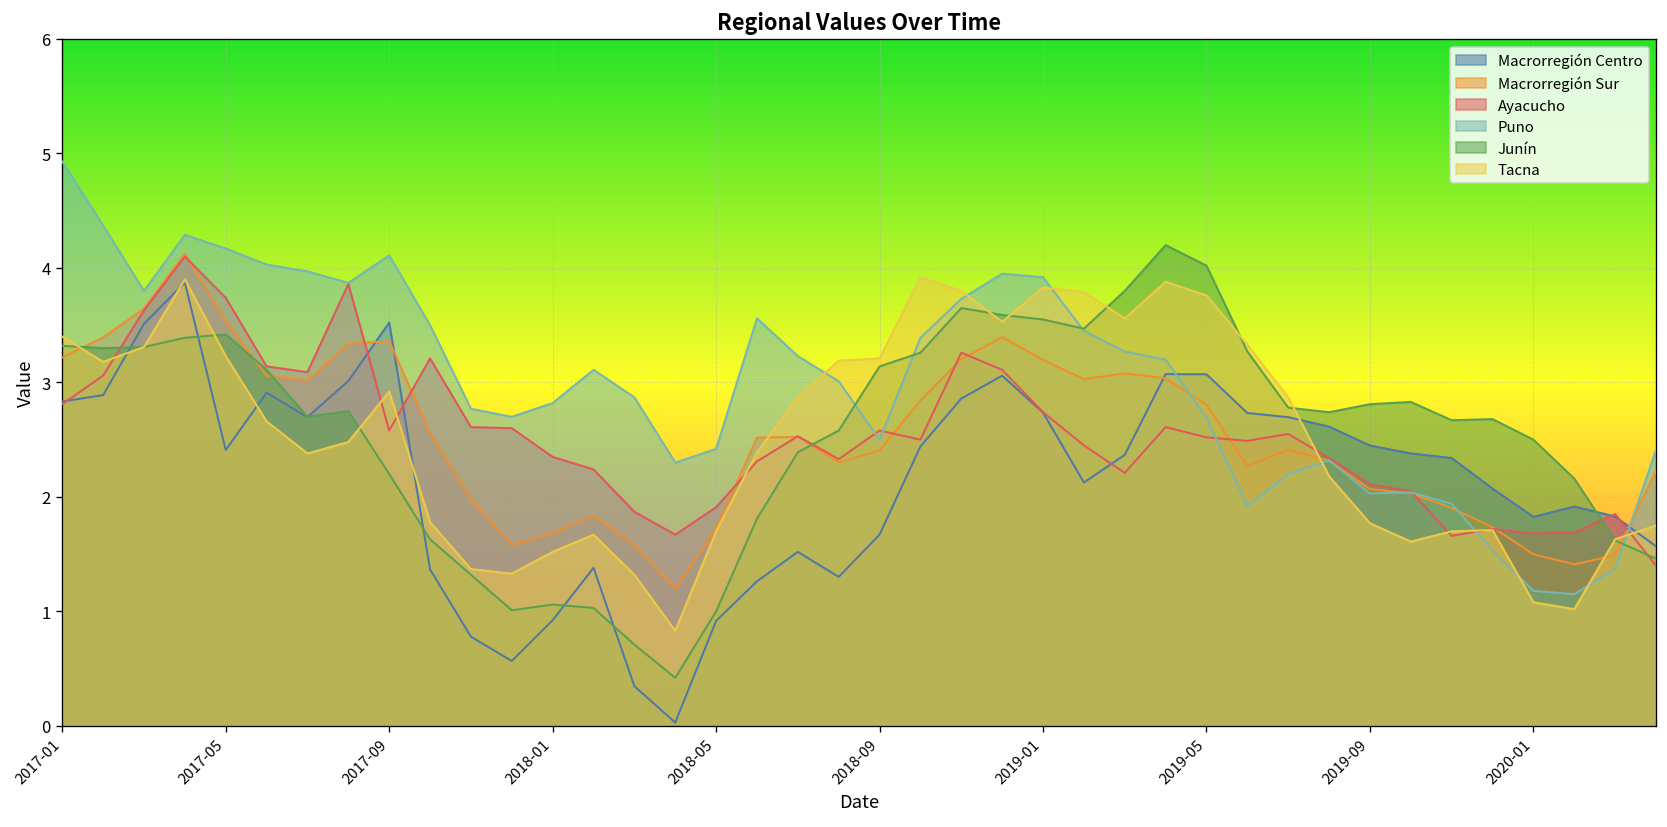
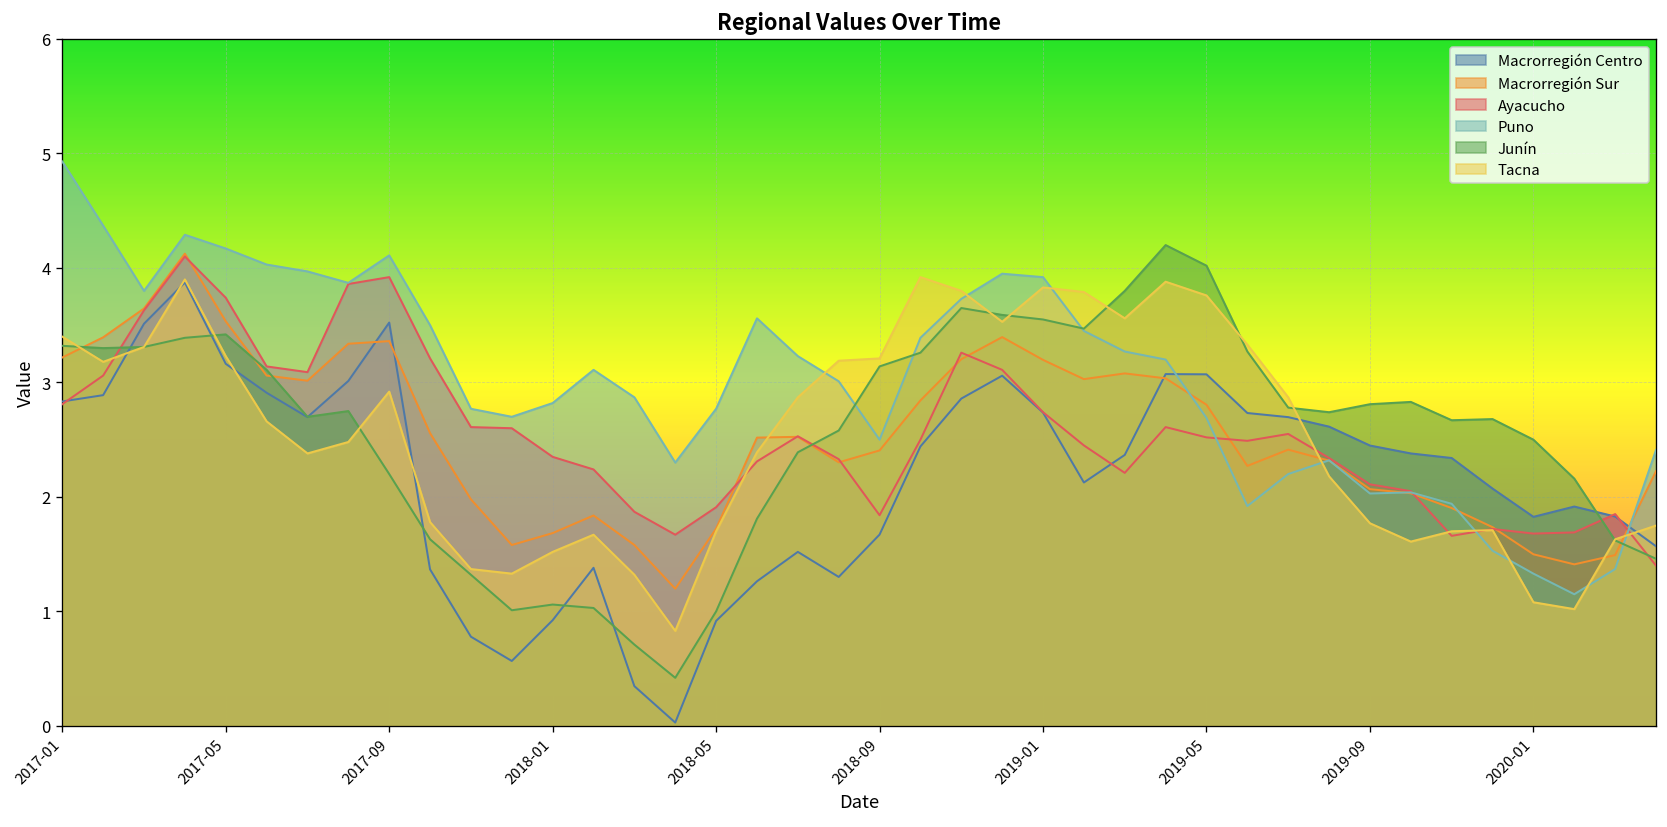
Macrorregión Centro, 2017-05: 2.4 -> 3.2
Ayacucho, 2017-09: 2.6 -> 3.9
Puno, 2018-05: 2.4 -> 2.8
Ayacucho, 2018-09: 2.6 -> 1.8
Puno, 2020-01: 1.2 -> 1.3
